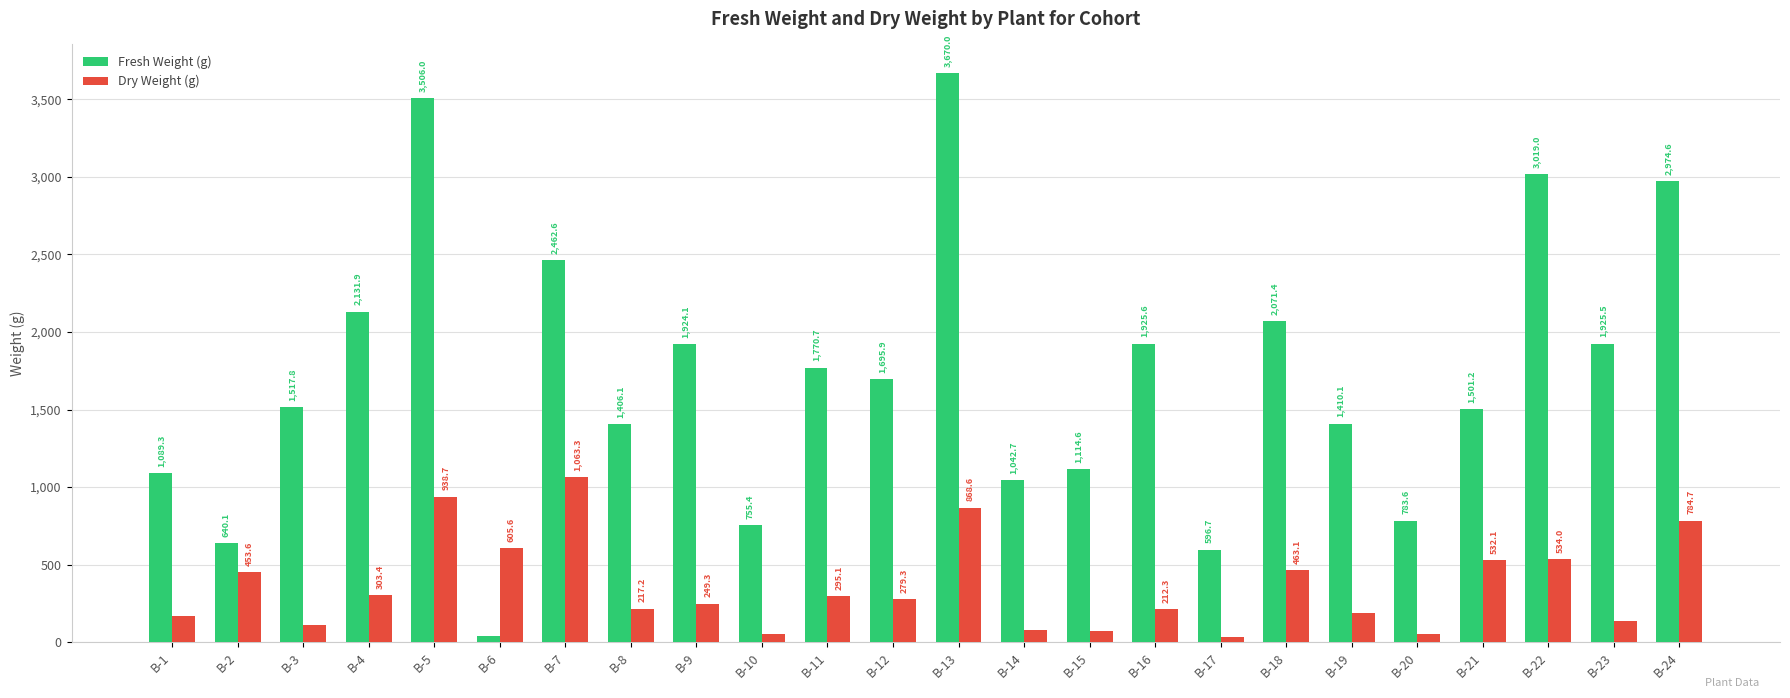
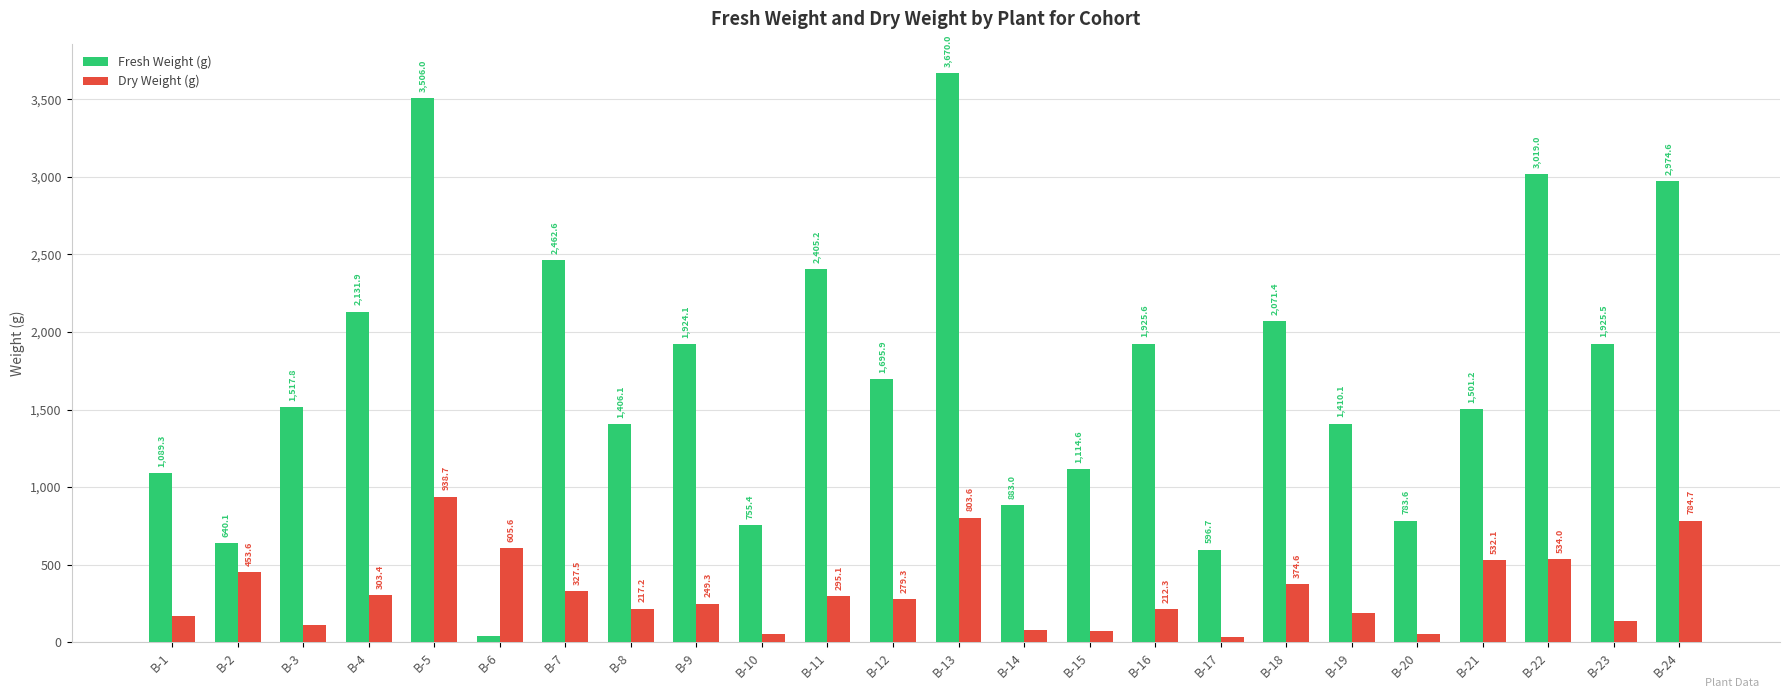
Dry Weight (g), B-7: 1,063.3 -> 327.5
Fresh Weight (g), B-11: 1,770.7 -> 2,405.2
Dry Weight (g), B-13: 868.6 -> 803.6
Fresh Weight (g), B-14: 1,042.7 -> 883.0
Dry Weight (g), B-18: 463.1 -> 374.6
